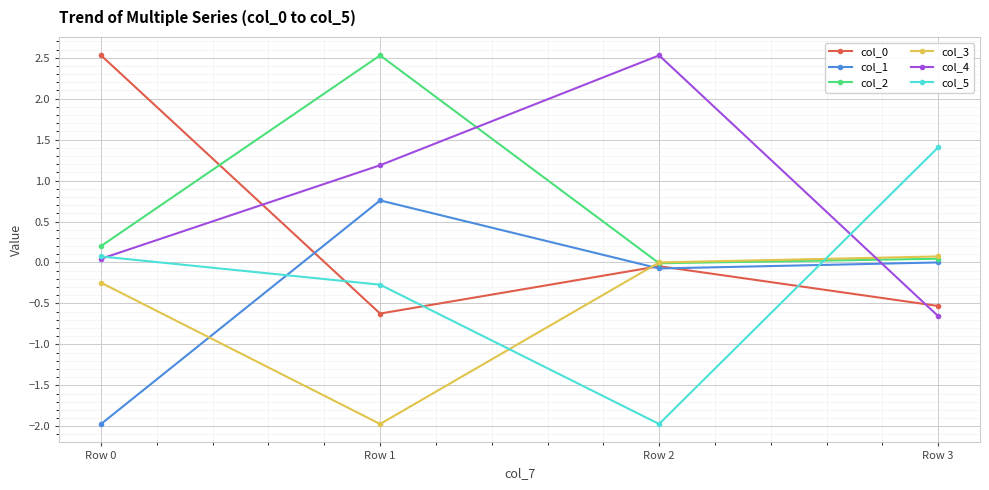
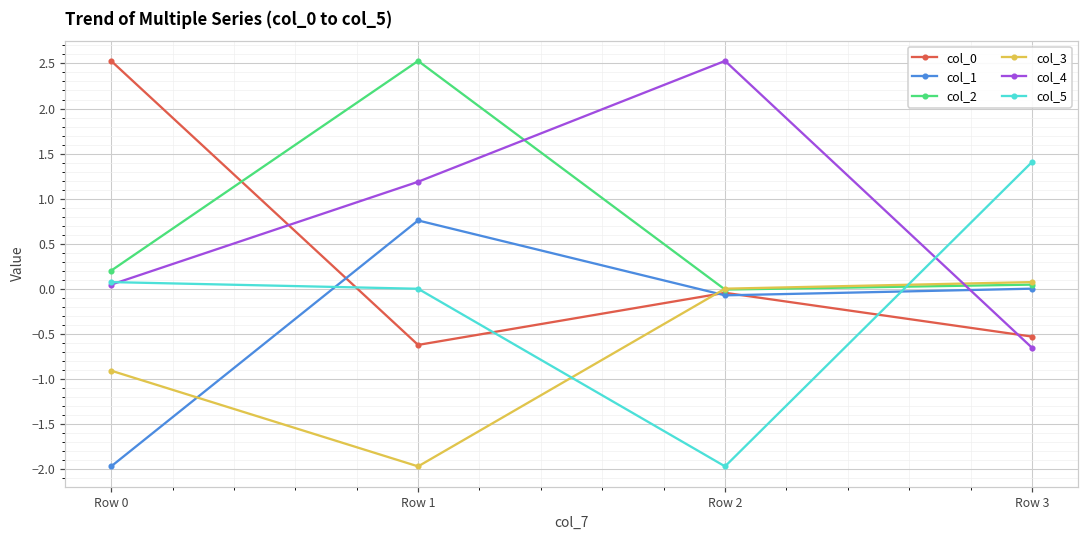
col_3, Row 0: -0.2 -> -0.9
col_5, Row 1: -0.3 -> 0.0
